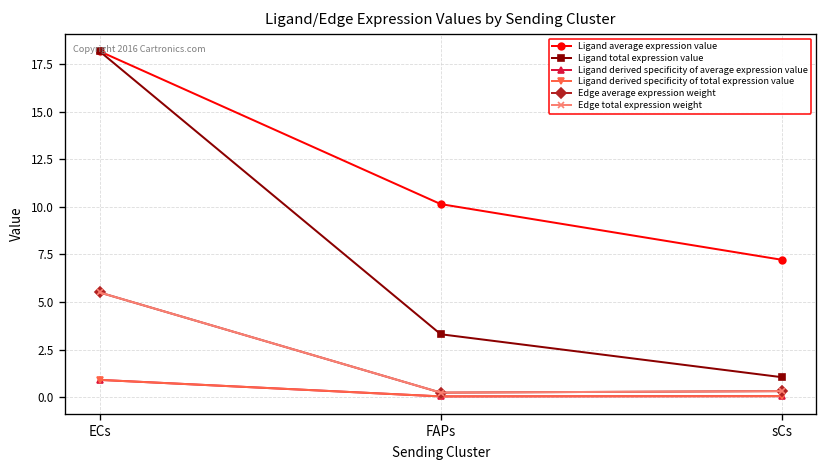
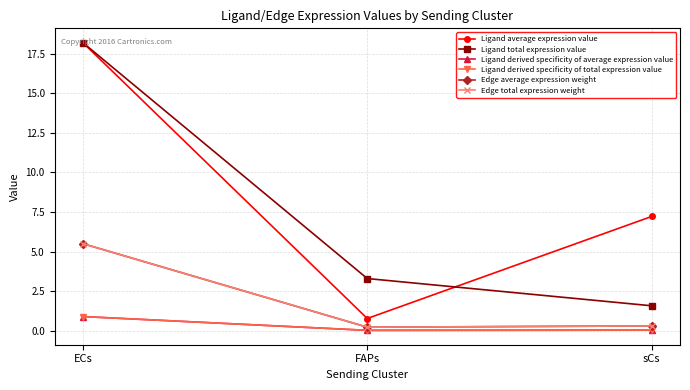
Ligand average expression value, FAPs: 10.1 -> 0.8
Ligand total expression value, sCs: 1.0 -> 1.6
